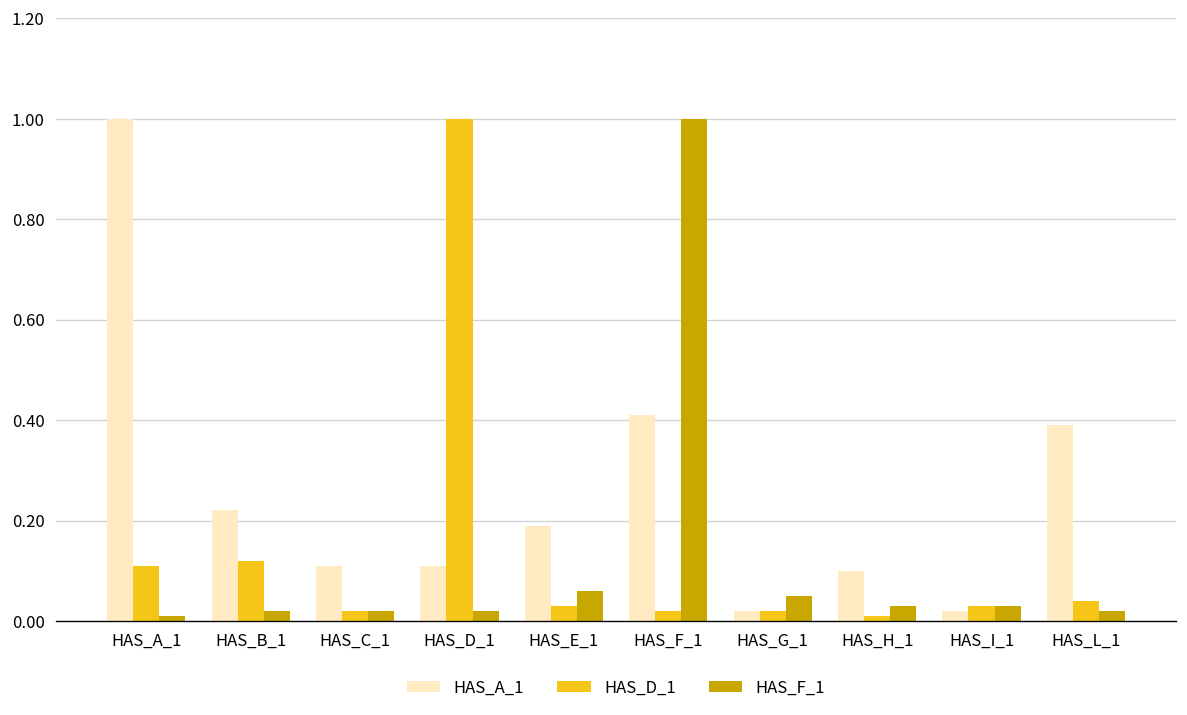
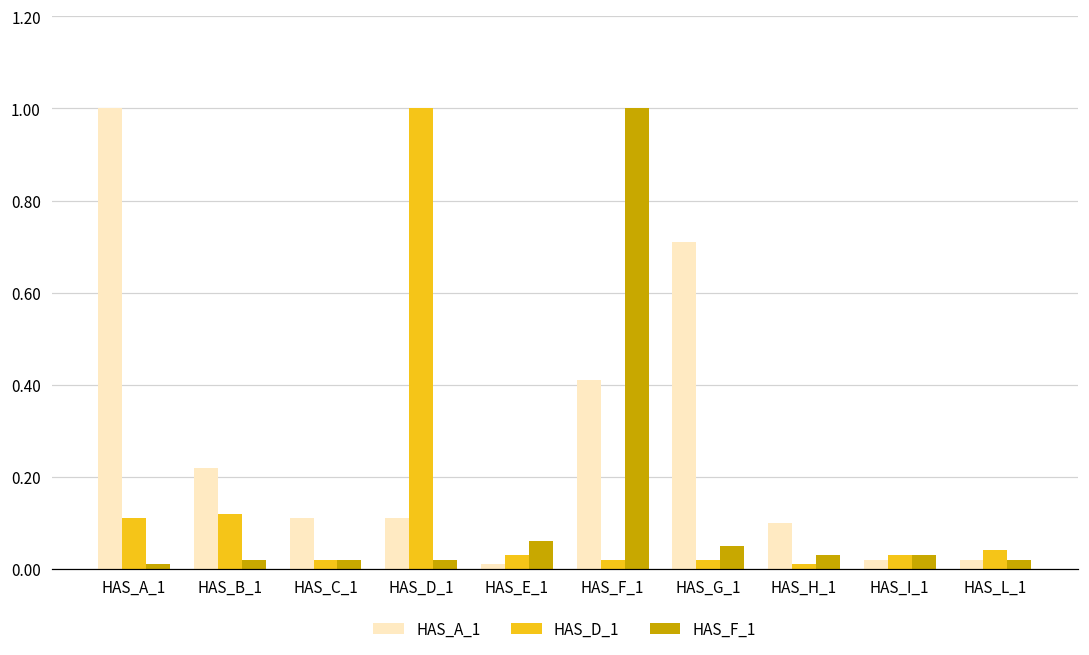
HAS_A_1, HAS_E_1: 0.19 -> 0.01
HAS_A_1, HAS_G_1: 0.02 -> 0.71
HAS_A_1, HAS_L_1: 0.39 -> 0.02
